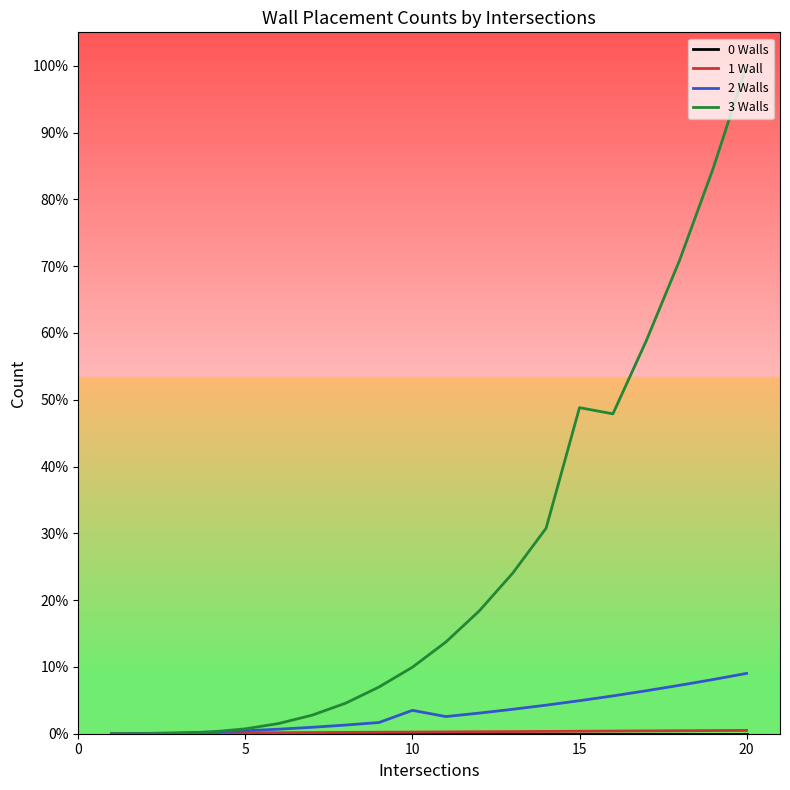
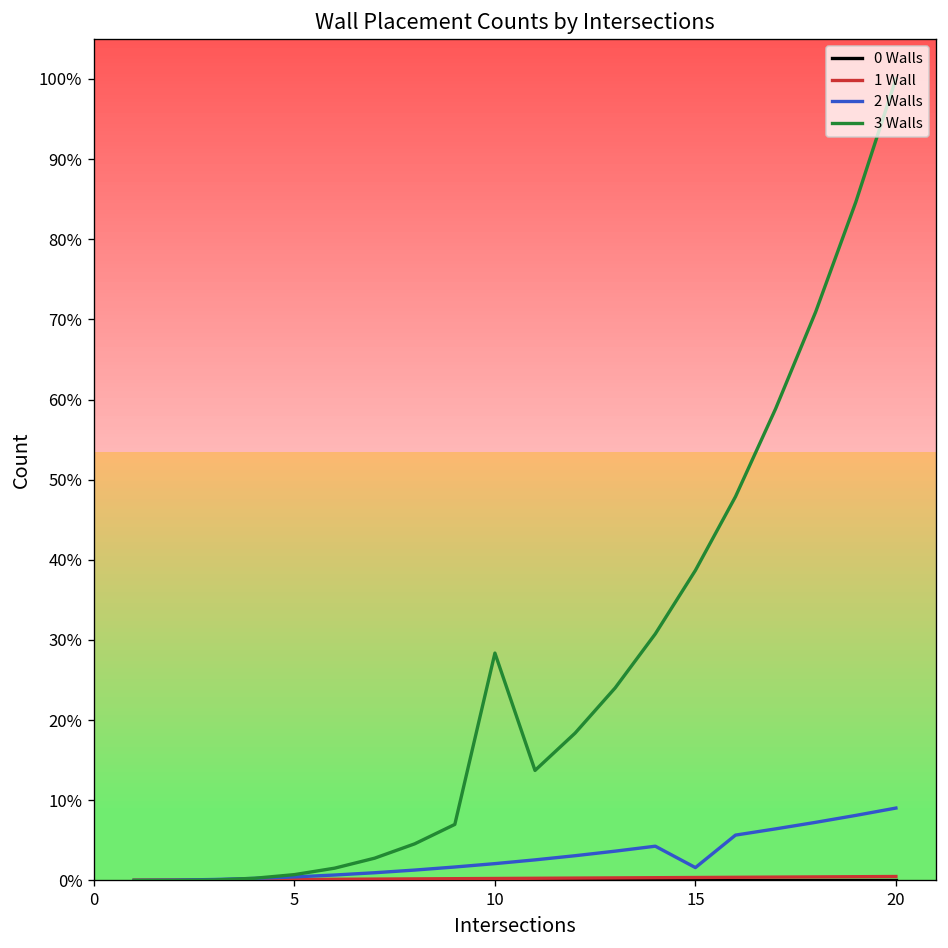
2 Walls, 10: 3% -> 2%
3 Walls, 10: 10% -> 28%
2 Walls, 15: 5% -> 2%
3 Walls, 15: 49% -> 39%
